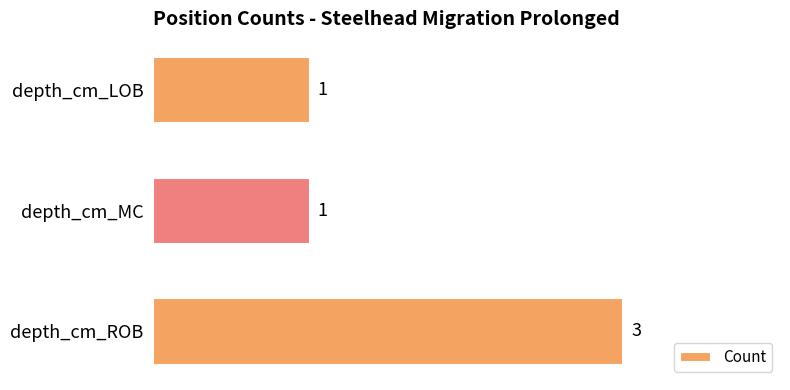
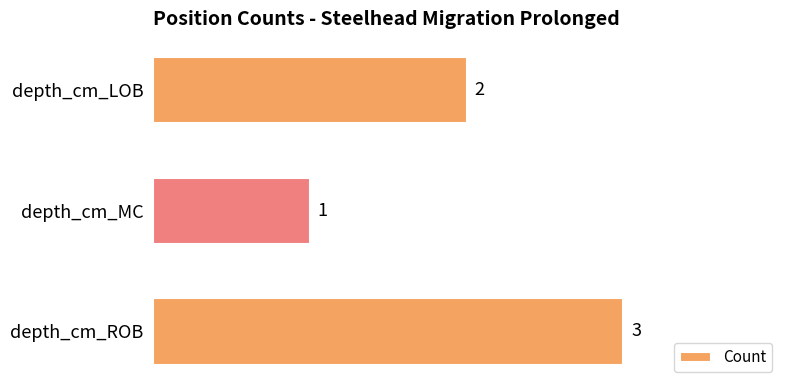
depth_cm_LOB: 1 -> 2
